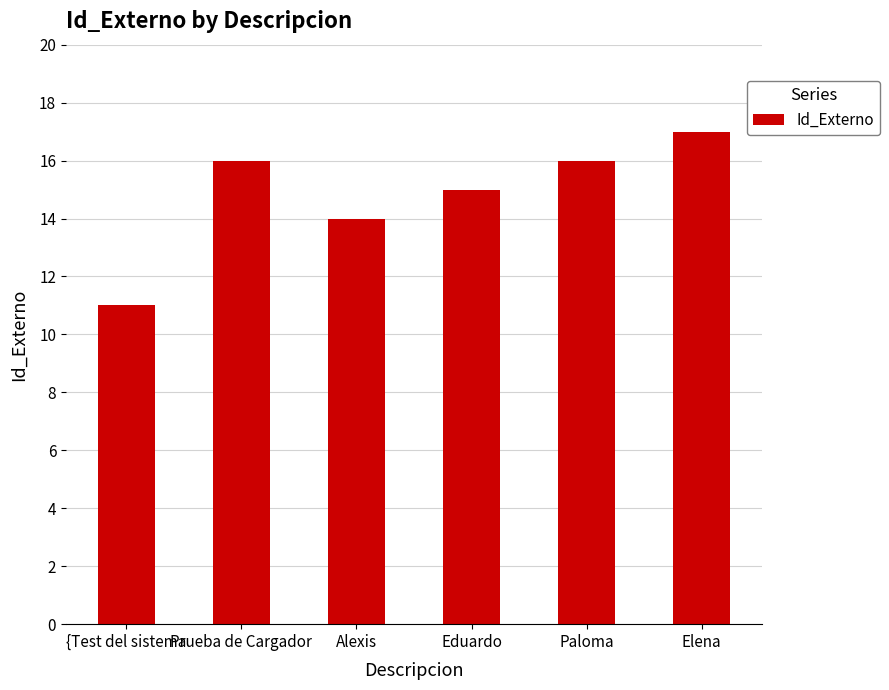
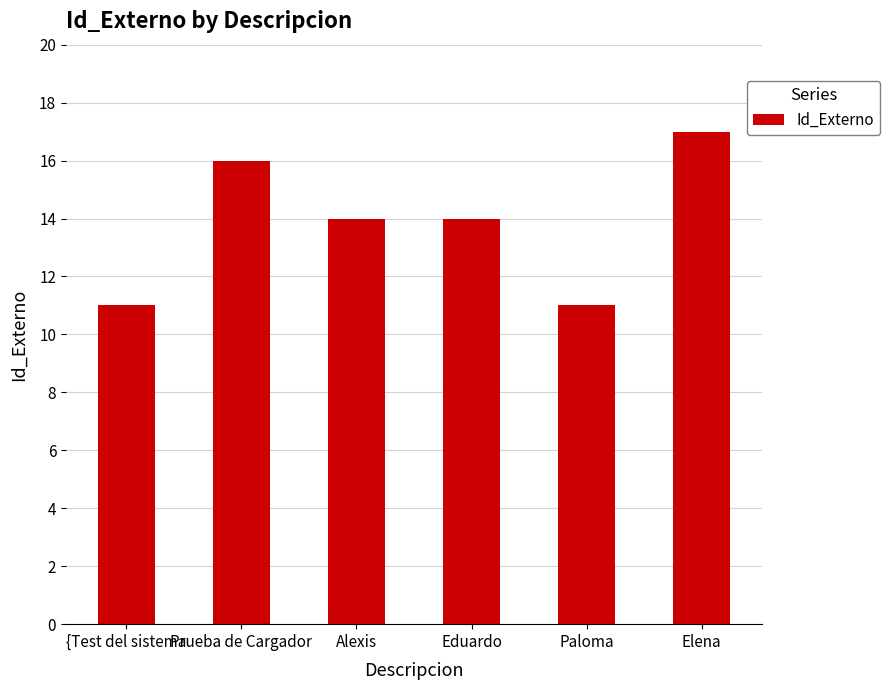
Eduardo: 15 -> 14
Paloma: 16 -> 11
